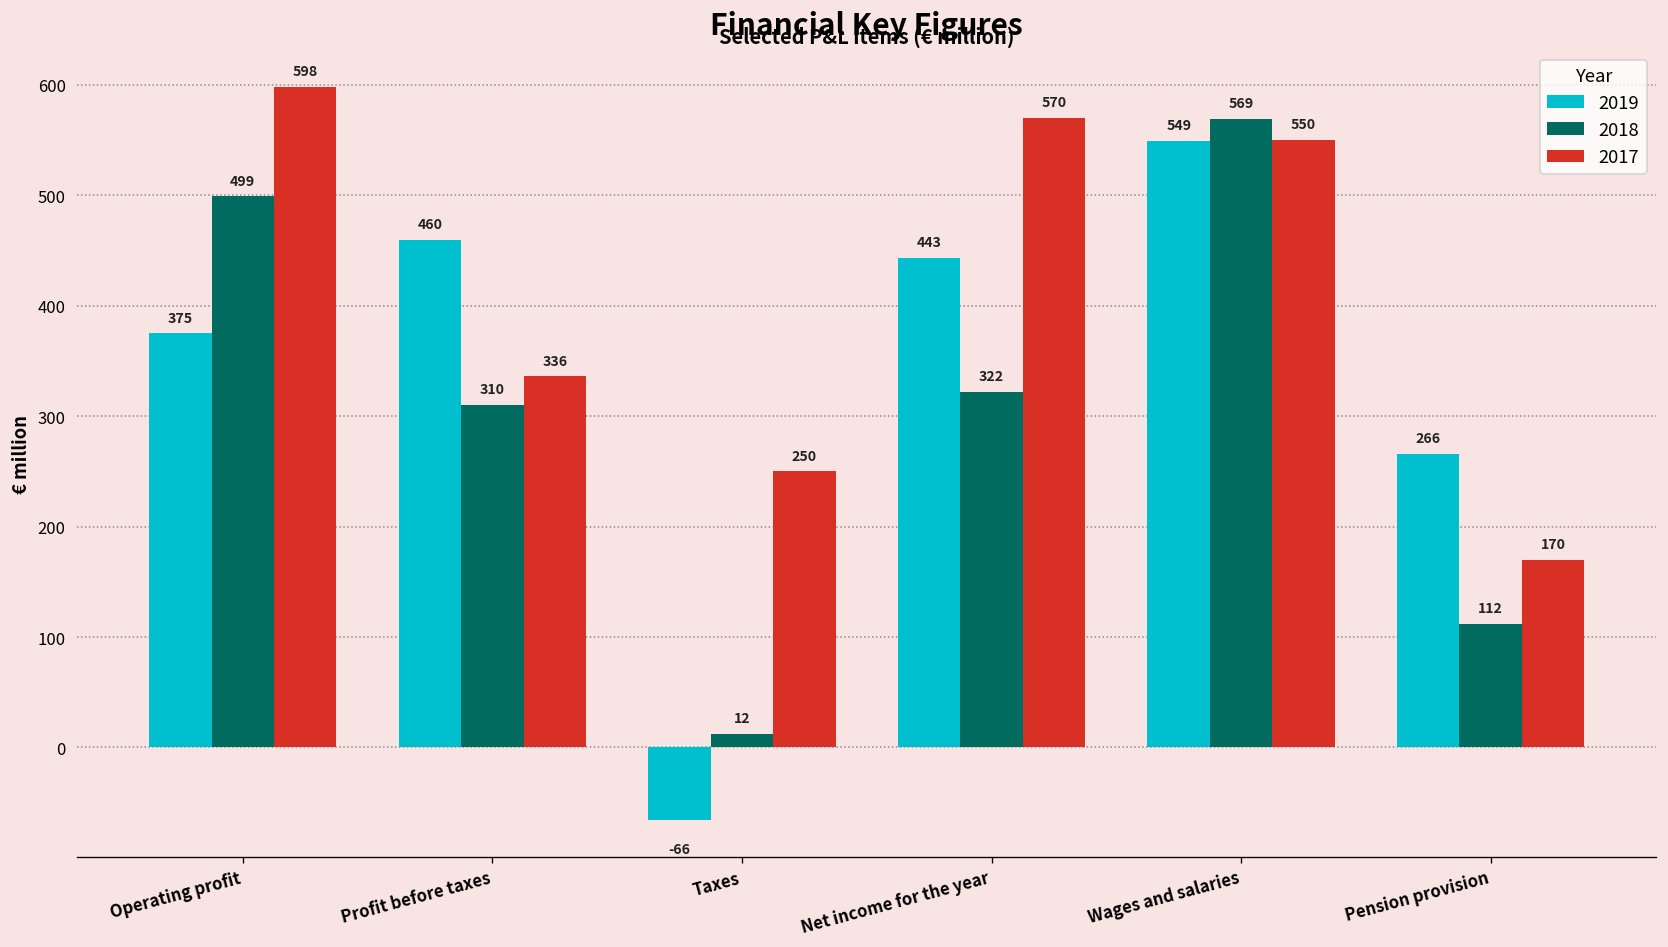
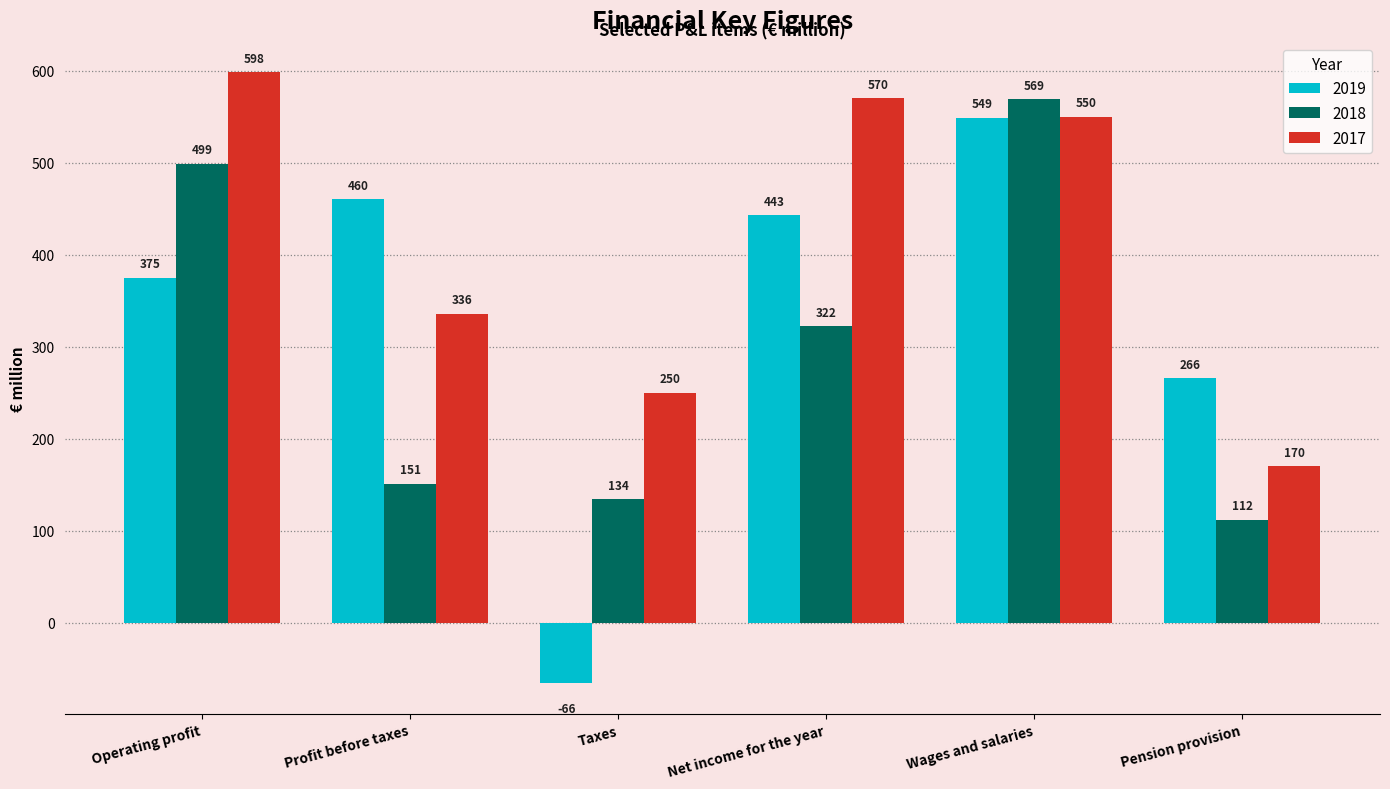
2018, Profit before taxes: 310 -> 151
2018, Taxes: 12 -> 134
